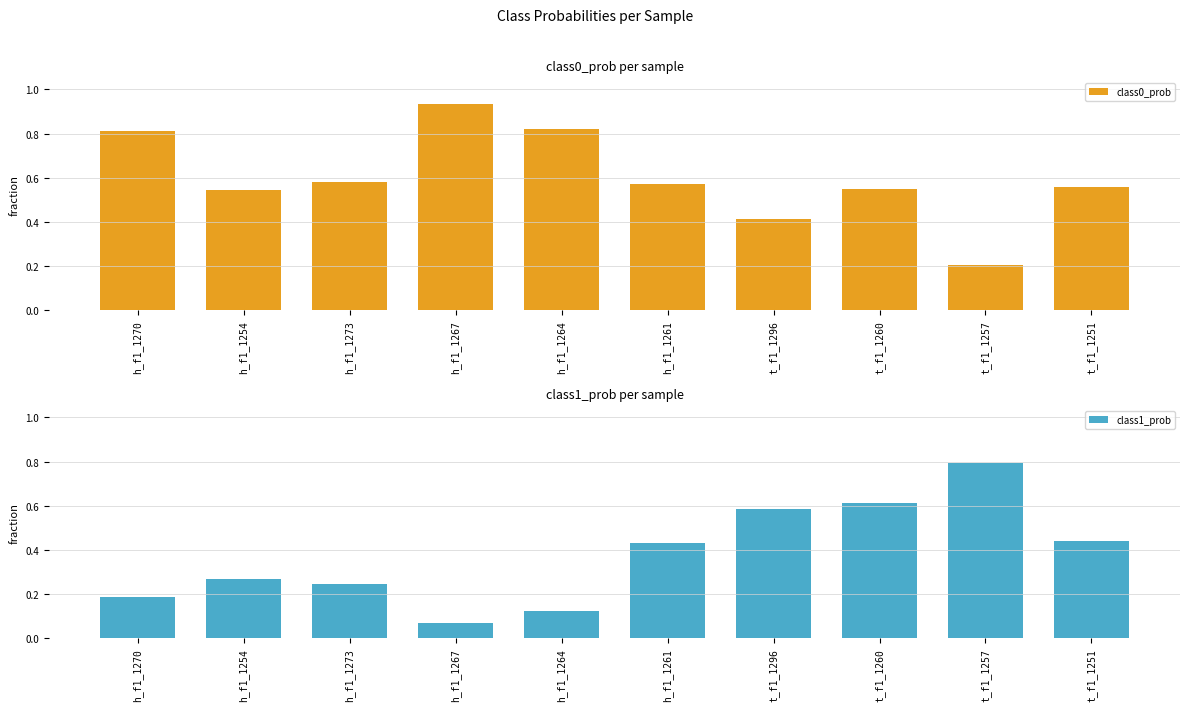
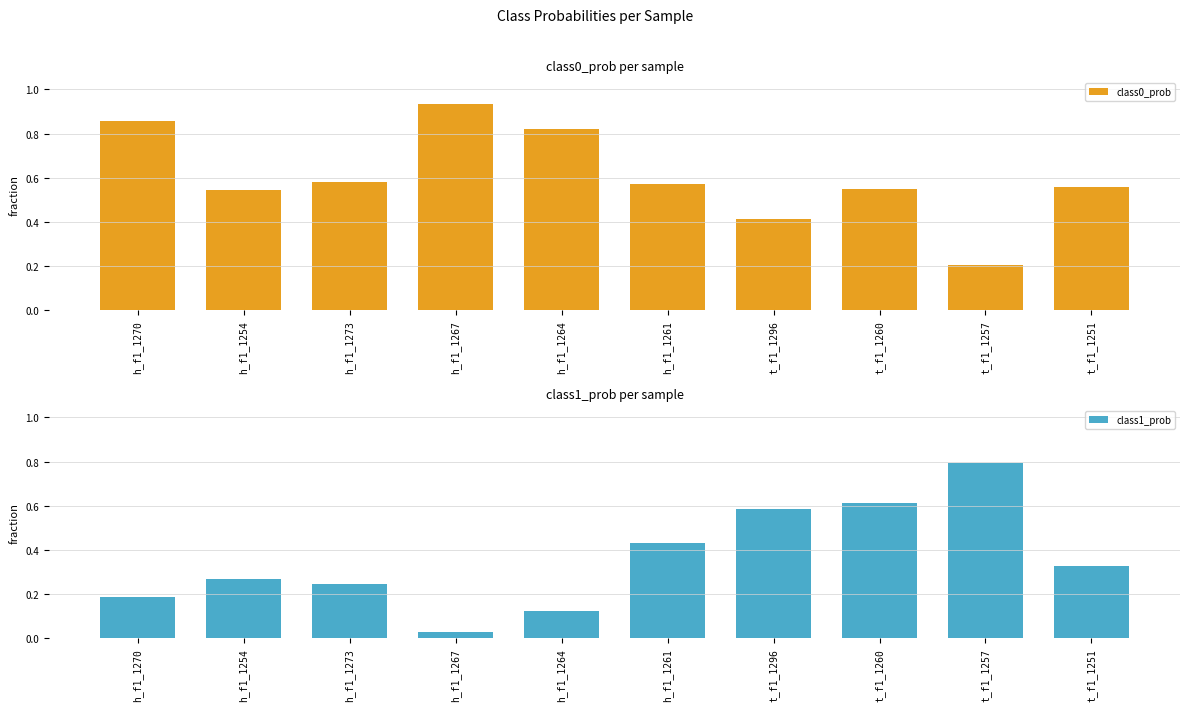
class0_prob per sample, h_f1_1270: 0.81 -> 0.86
class1_prob per sample, h_f1_1267: 0.07 -> 0.03
class1_prob per sample, t_f1_1251: 0.44 -> 0.33
